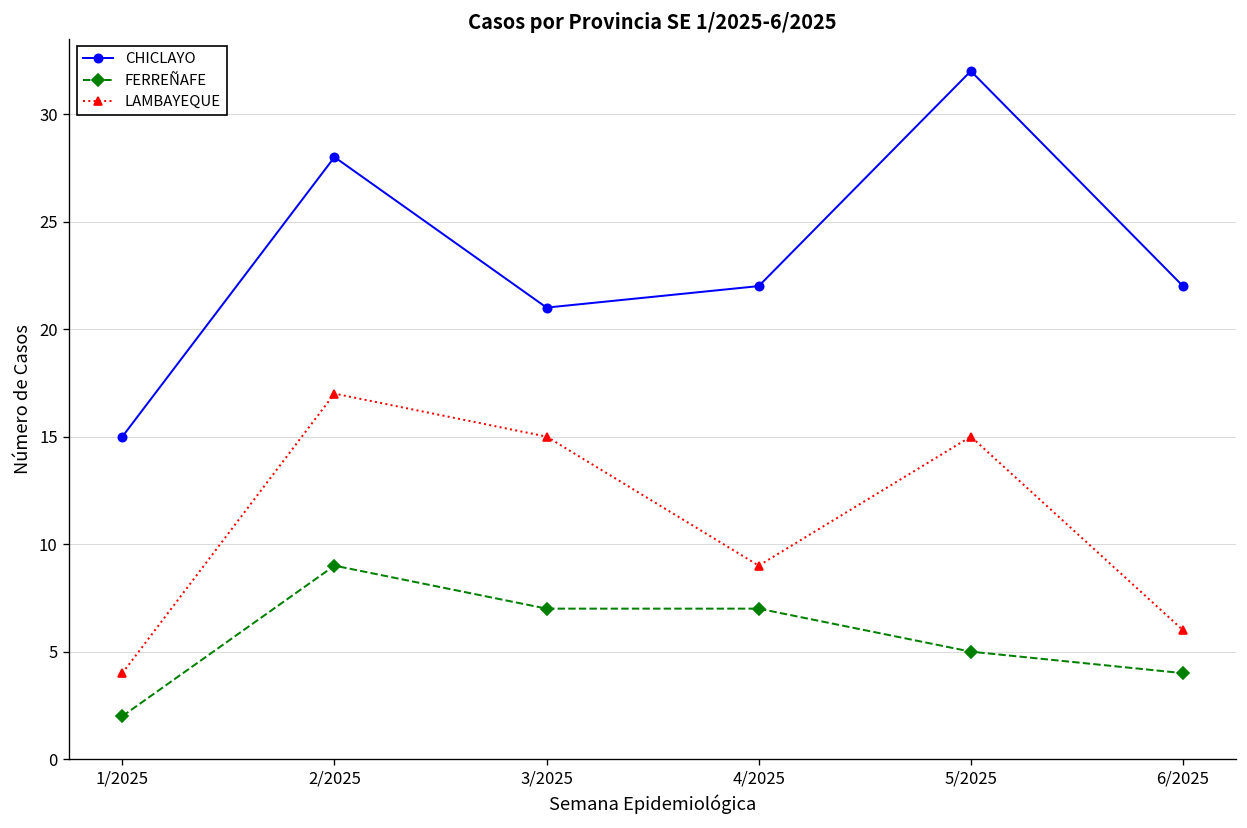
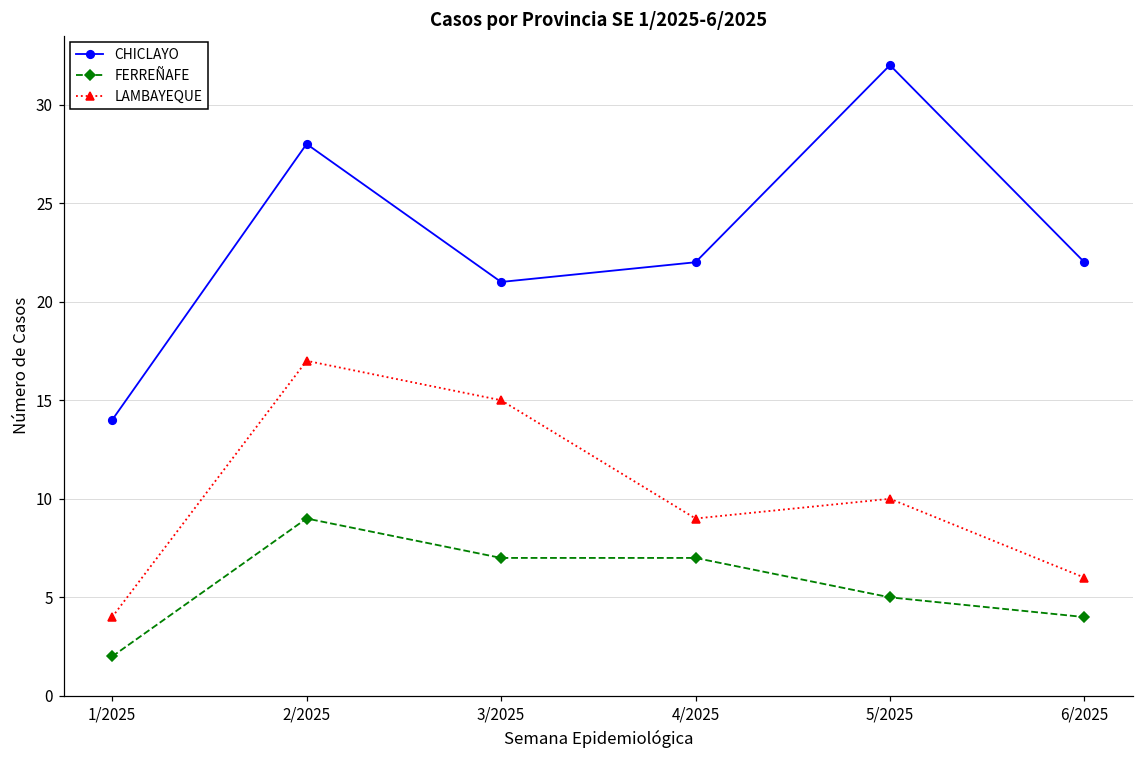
CHICLAYO, 1/2025: 15 -> 14
LAMBAYEQUE, 5/2025: 15 -> 10
